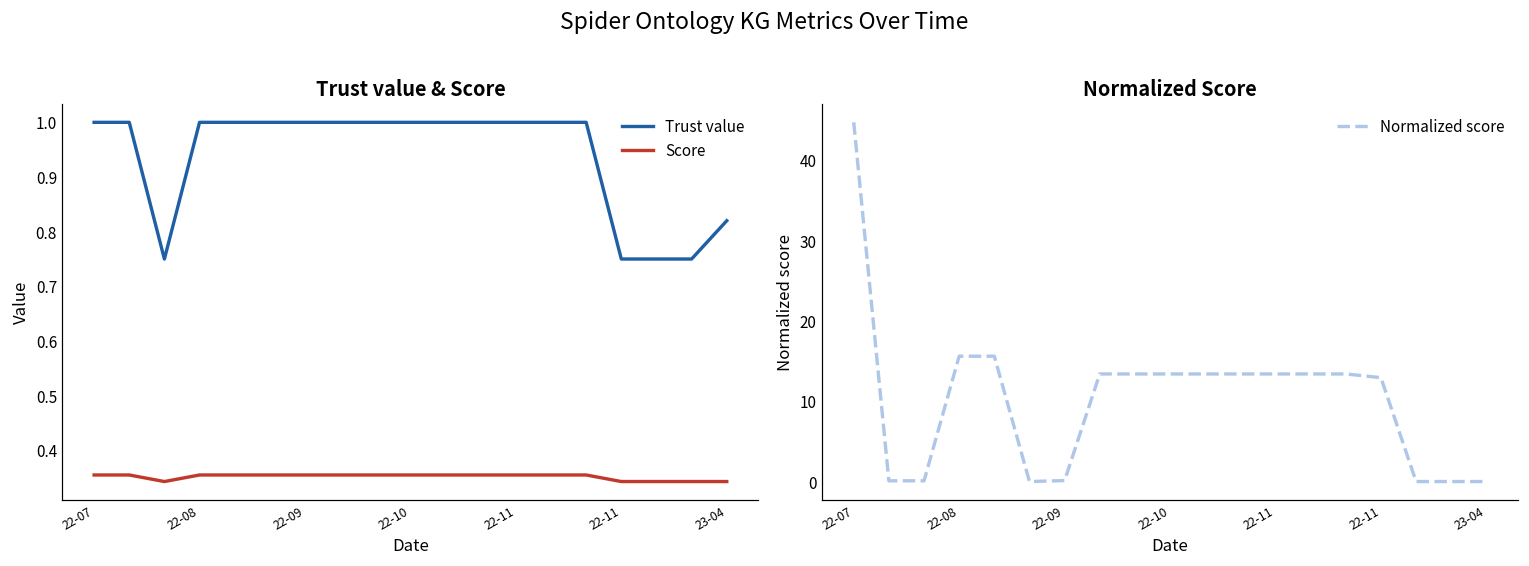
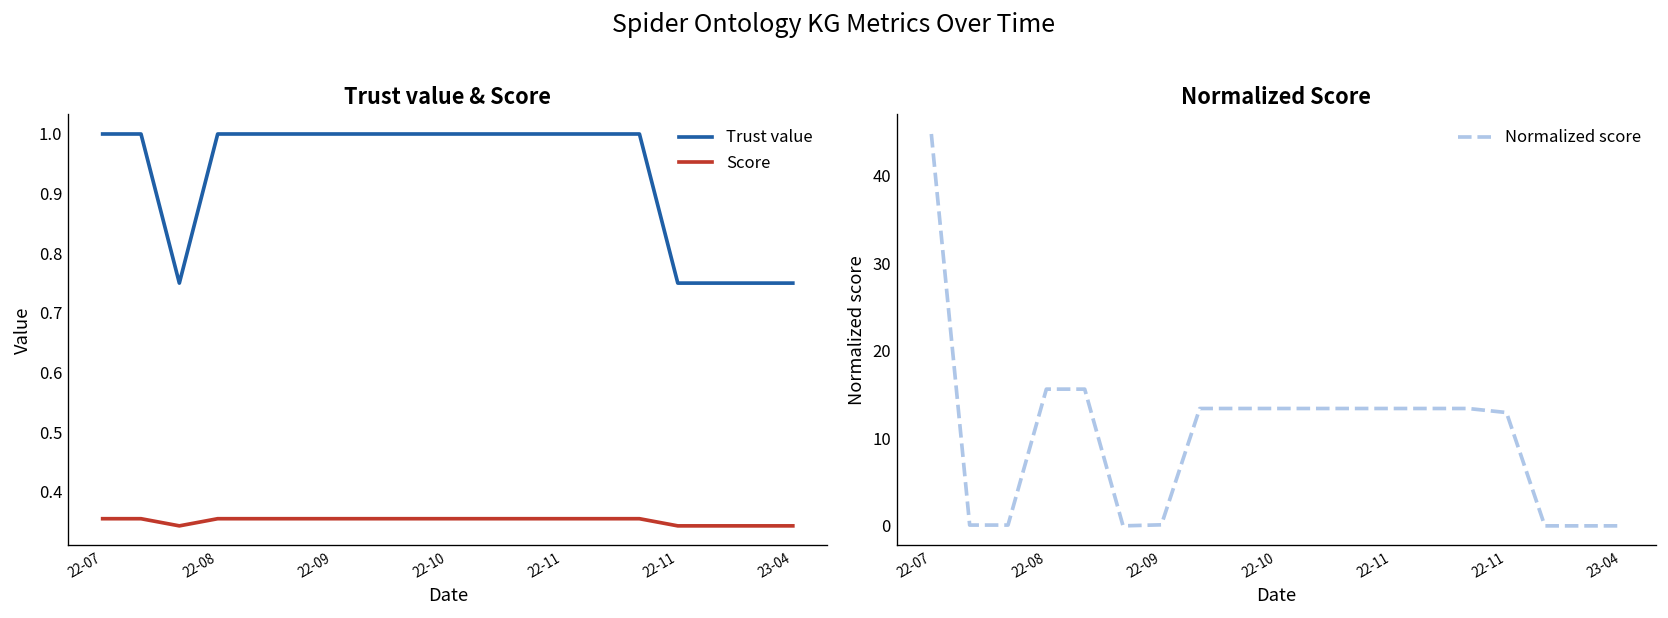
Trust value & Score, Trust value, 23-04: 0.82 -> 0.75
